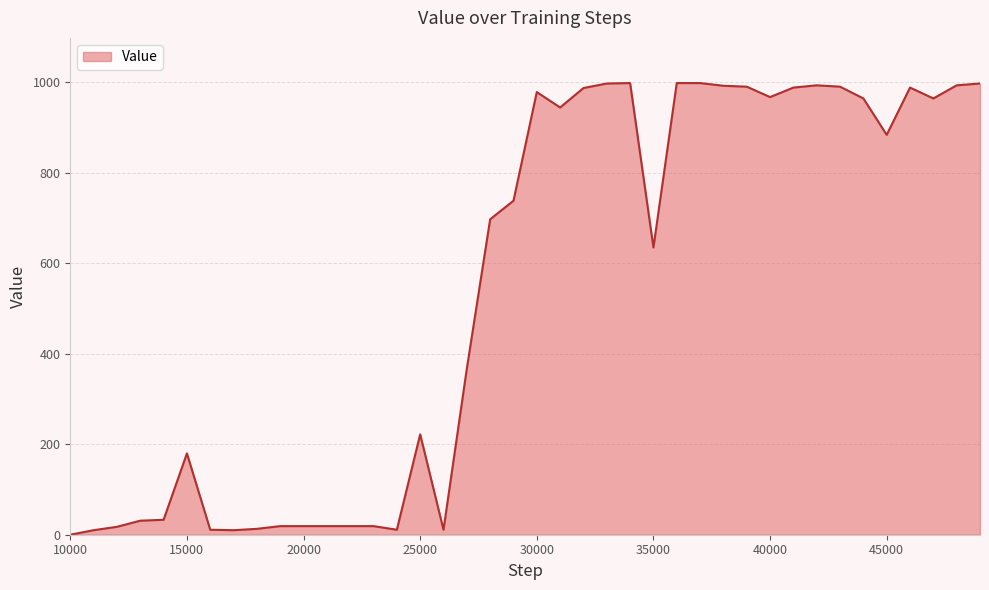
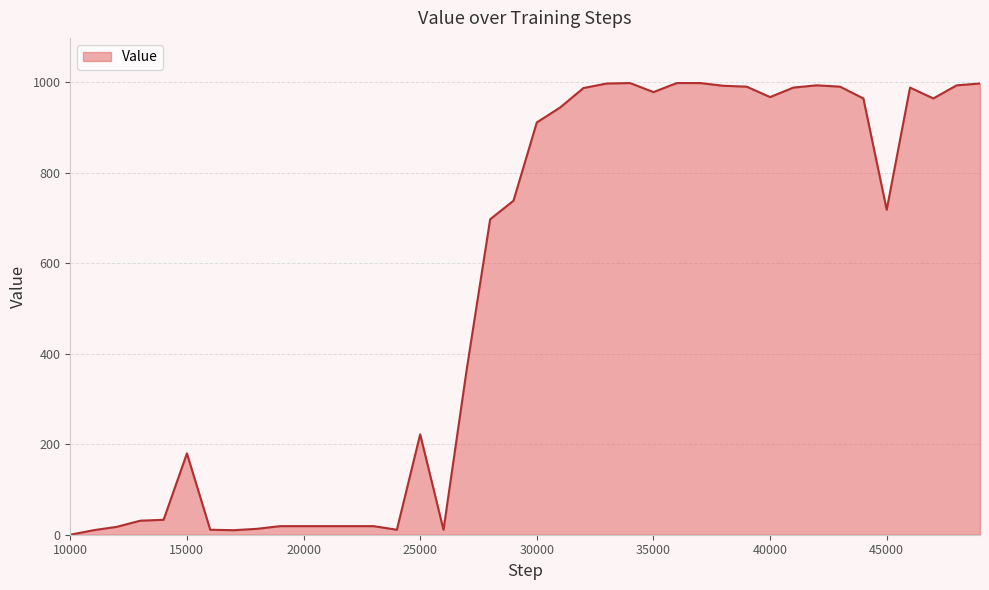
30000: 980 -> 910
35000: 630 -> 980
45000: 880 -> 720
